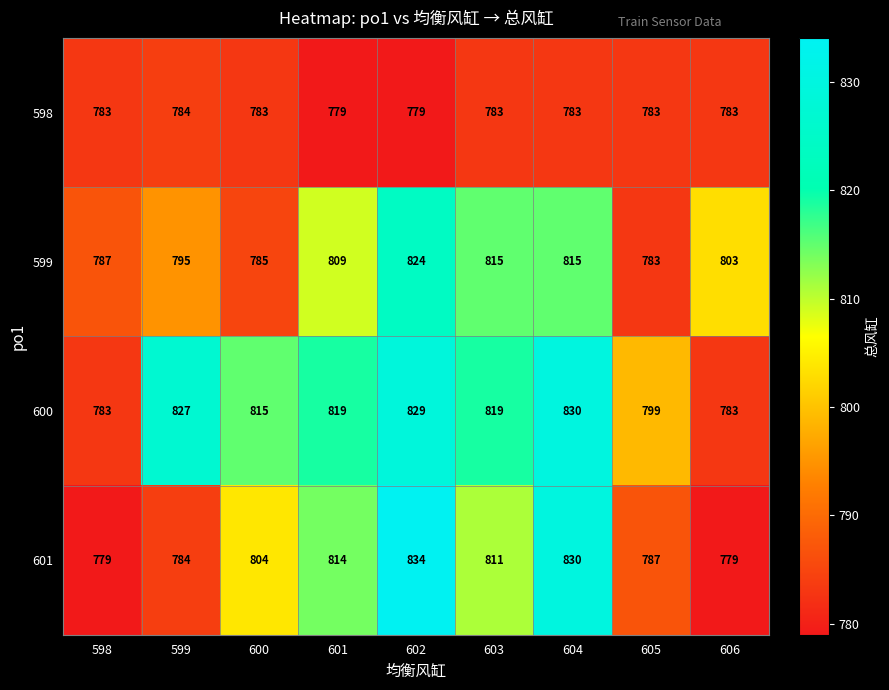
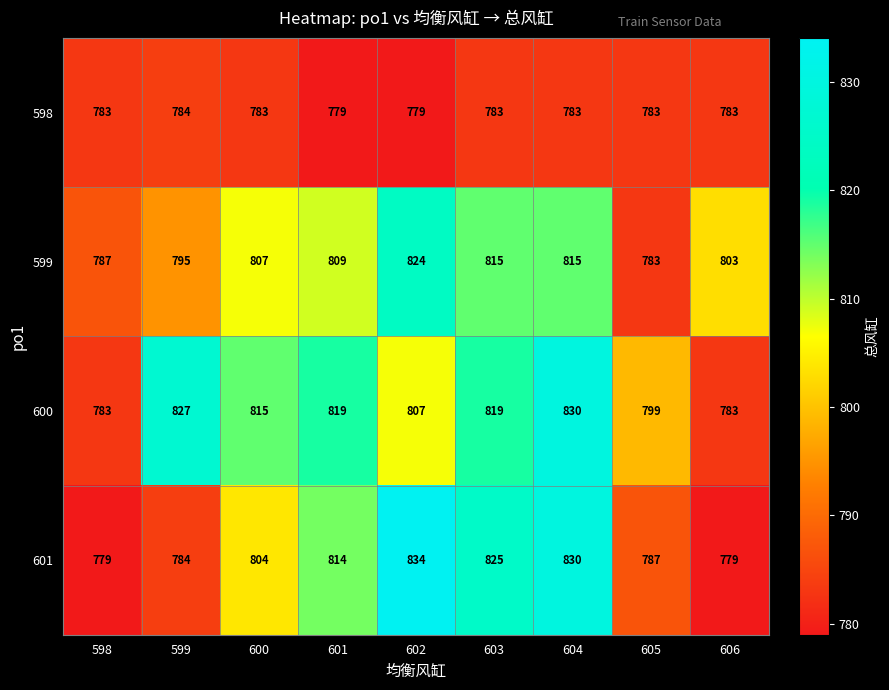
599, 600: 785 -> 807
600, 602: 829 -> 807
601, 603: 811 -> 825
